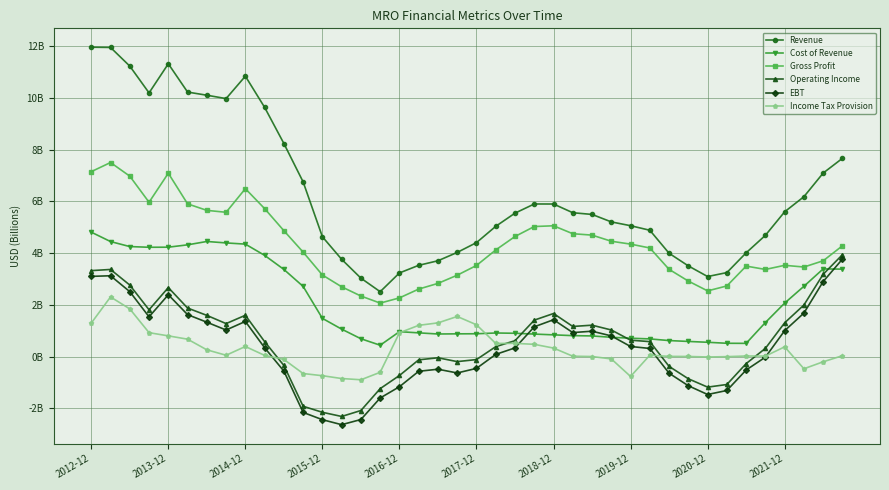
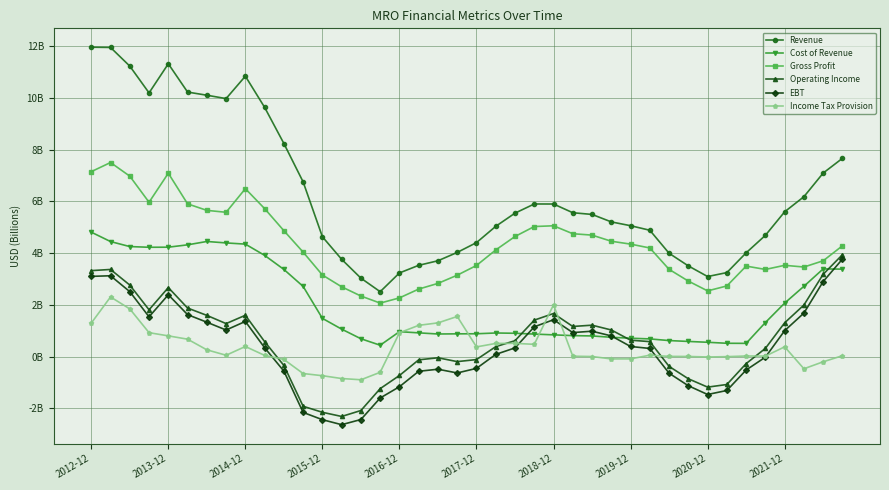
Income Tax Provision, 2017-12: 1200000000 -> 400000000
Income Tax Provision, 2018-12: 300000000 -> 2000000000
Income Tax Provision, 2019-12: -800000000 -> -100000000
